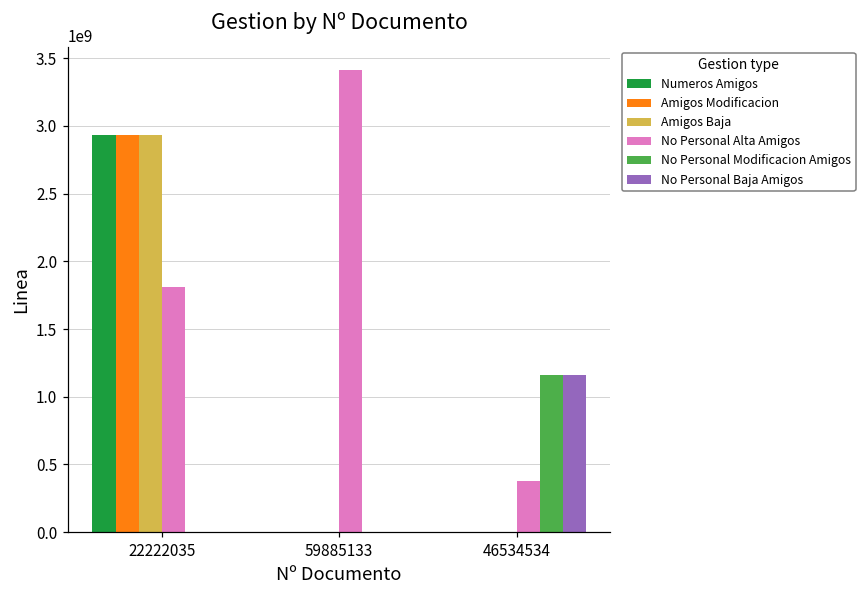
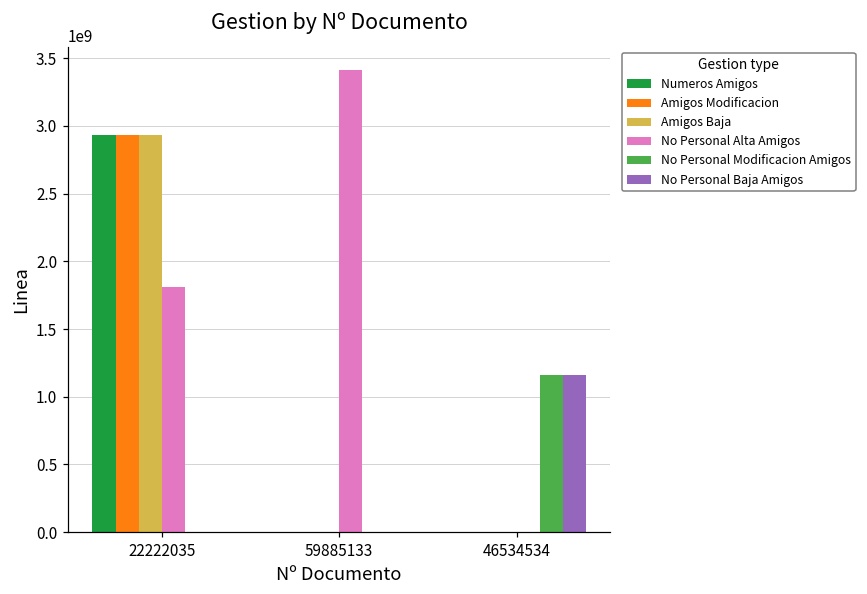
No Personal Alta Amigos, 46534534: 380000000 -> 0
